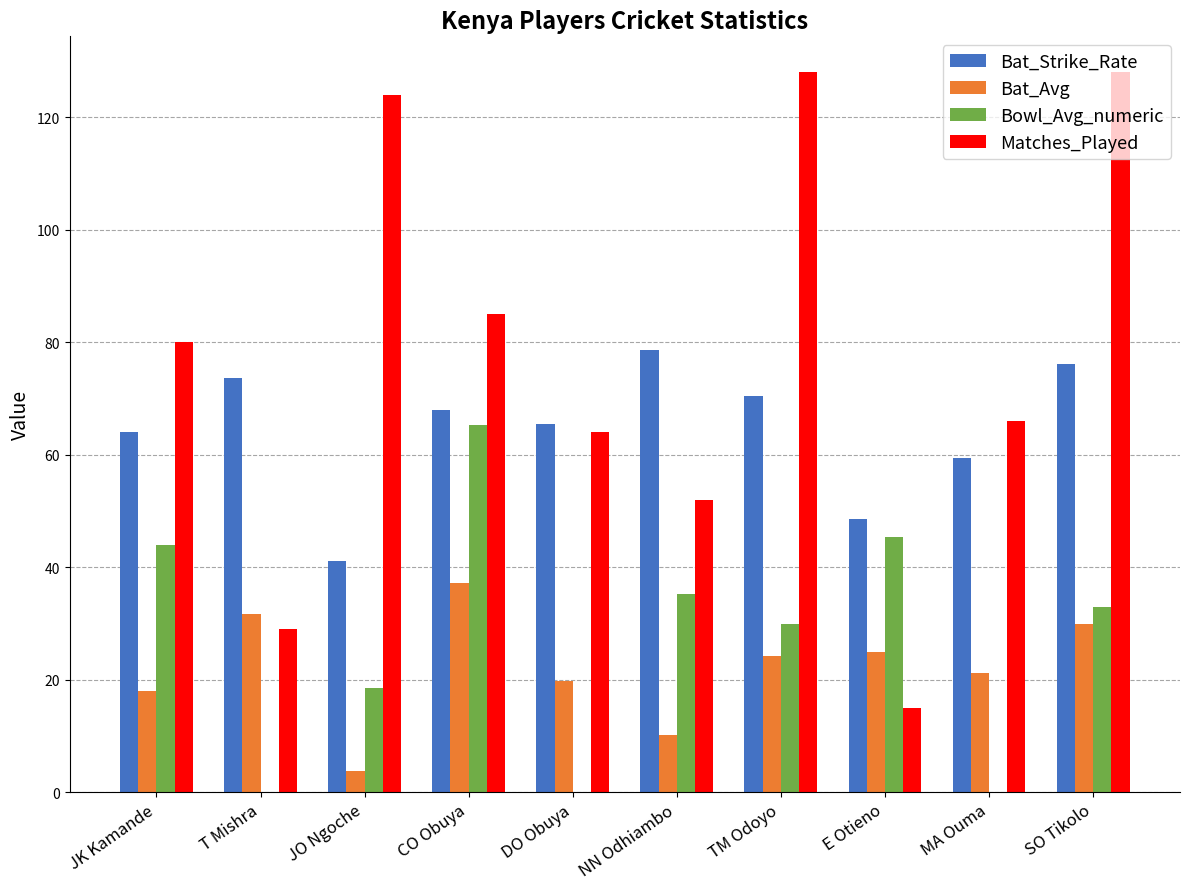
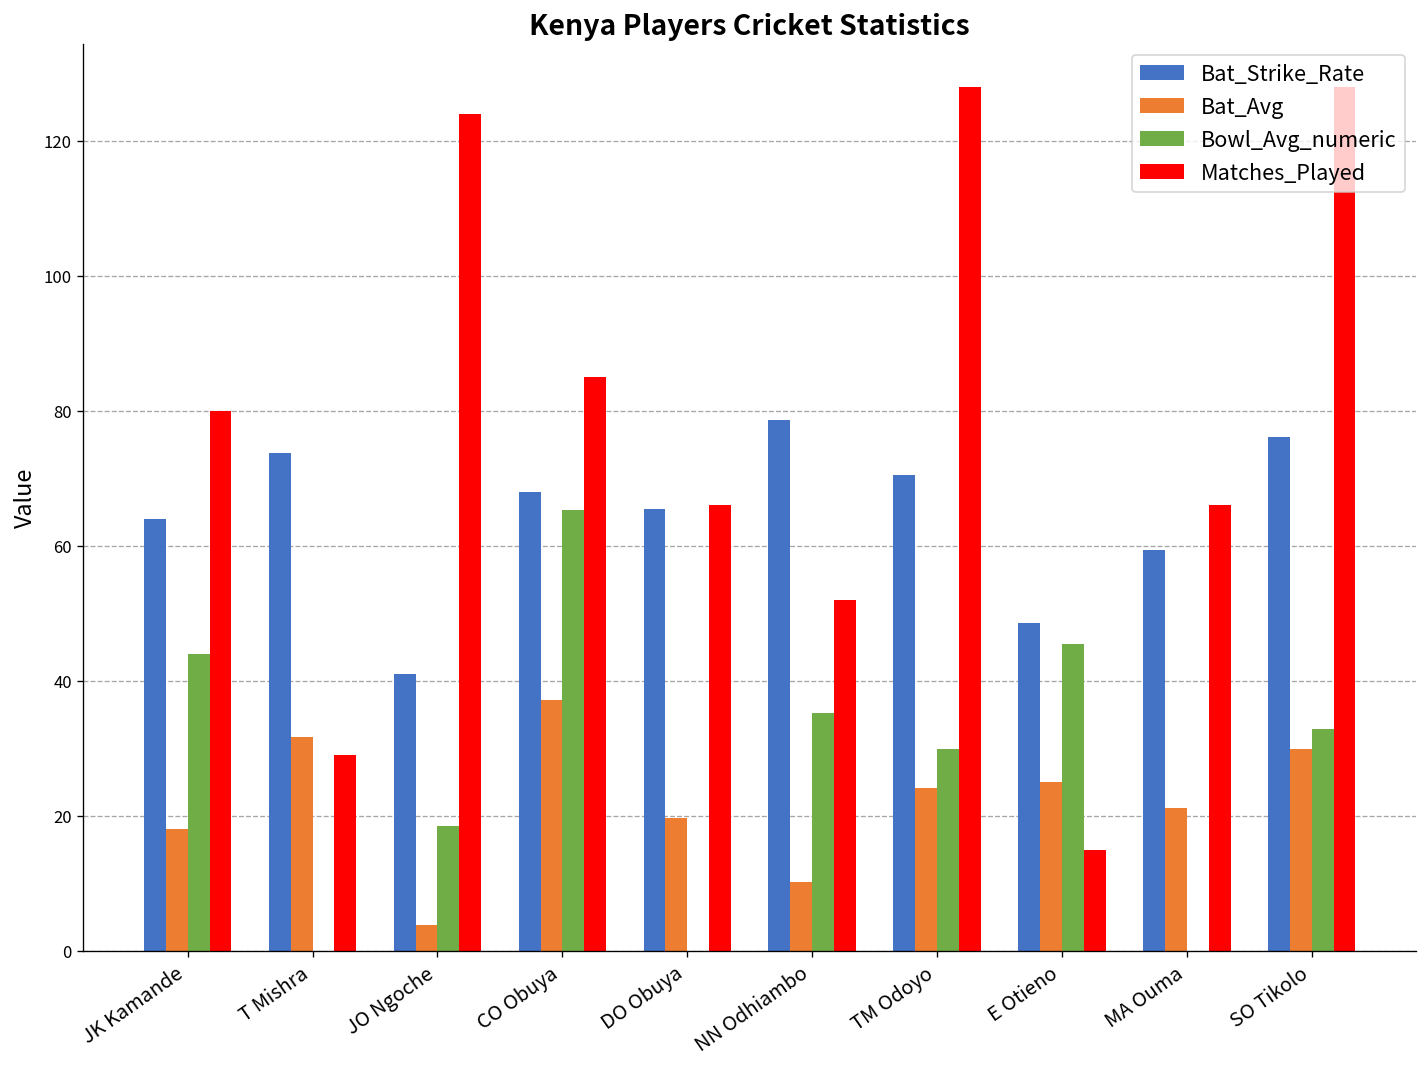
Matches_Played, DO Obuya: 64 -> 66
